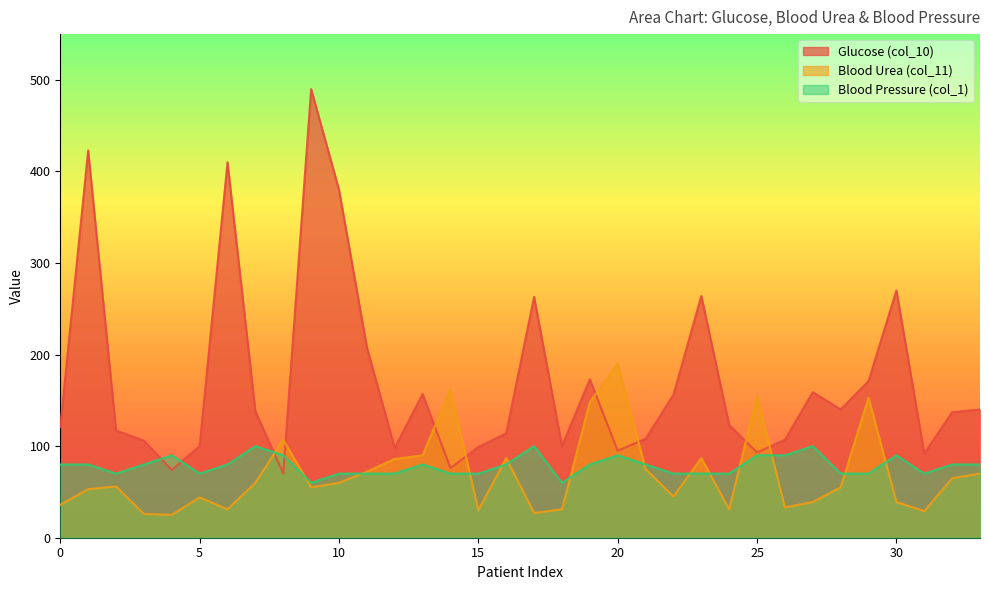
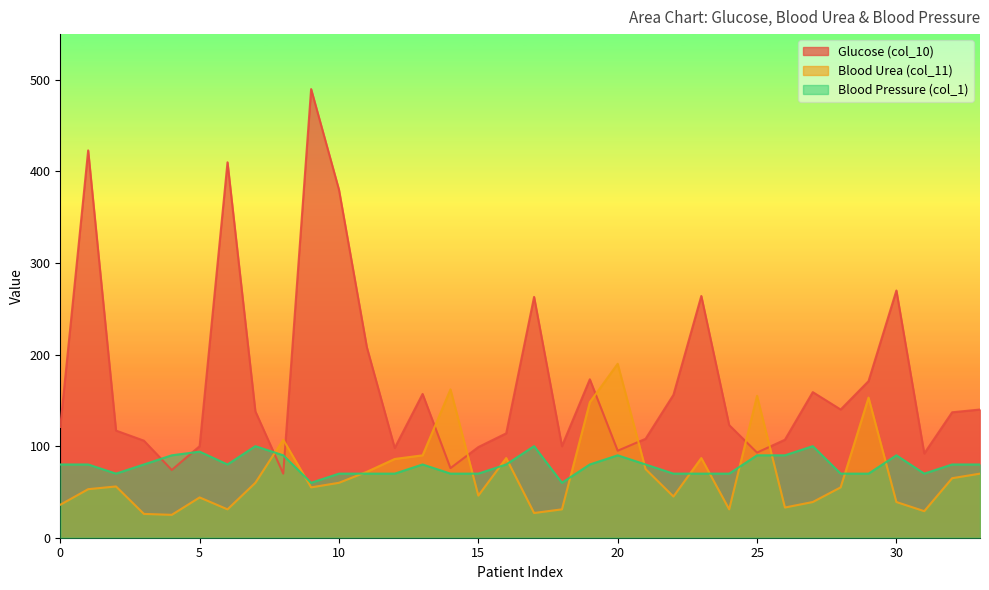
Blood Pressure (col_1), 5: 70 -> 90
Blood Urea (col_11), 15: 30 -> 50
